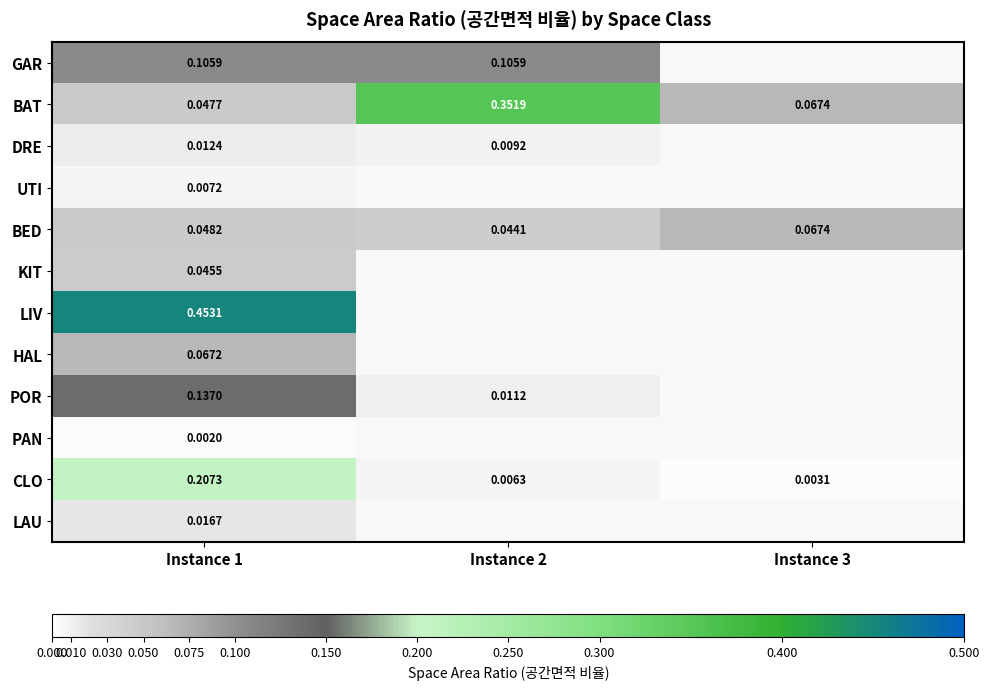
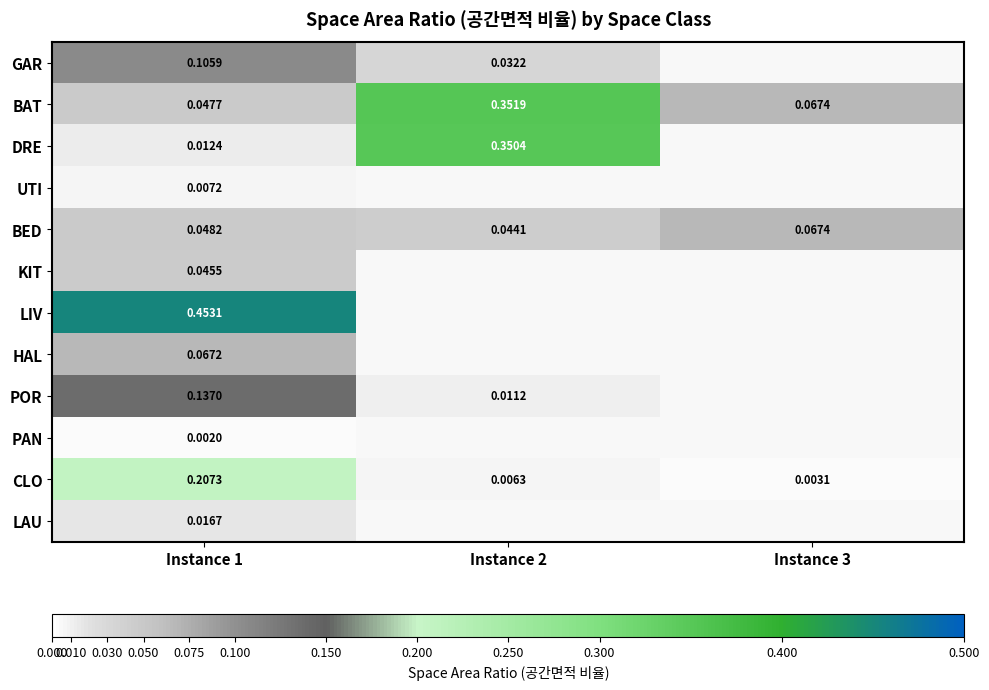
GAR, Instance 2: 0.1059 -> 0.0322
DRE, Instance 2: 0.0092 -> 0.3504
